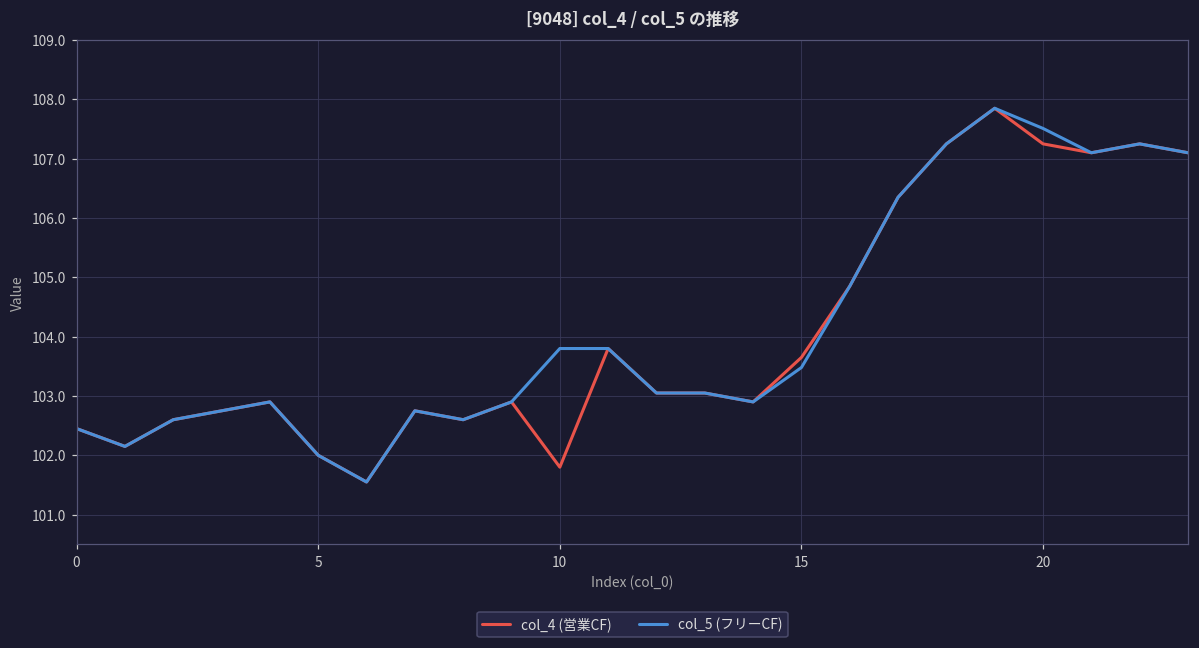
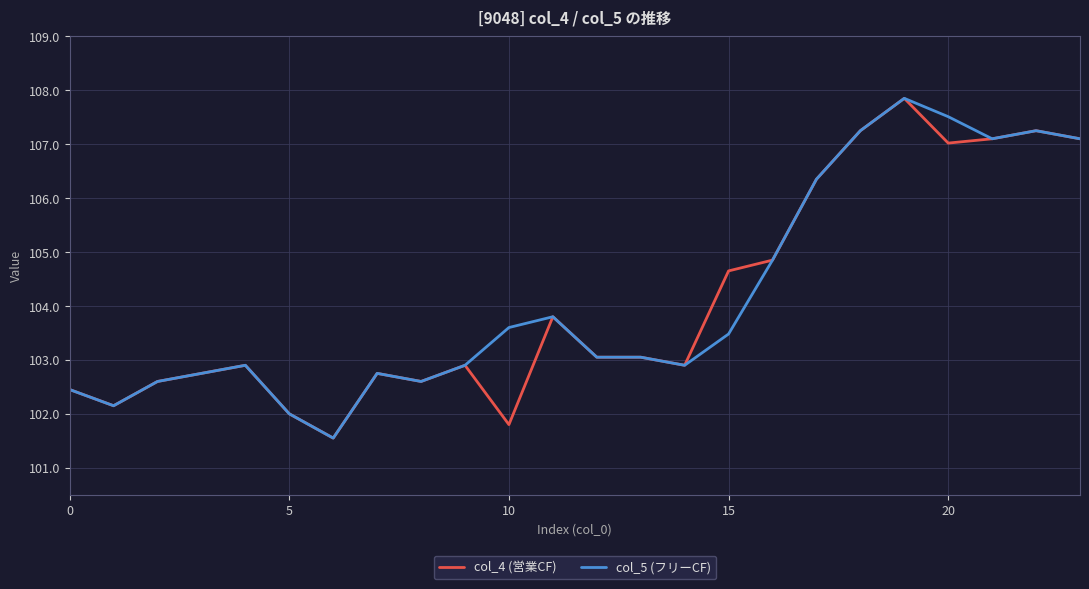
col_5 (フリーCF), 10: 103.8 -> 103.6
col_4 (営業CF), 15: 103.7 -> 104.7
col_4 (営業CF), 20: 107.3 -> 107.0
